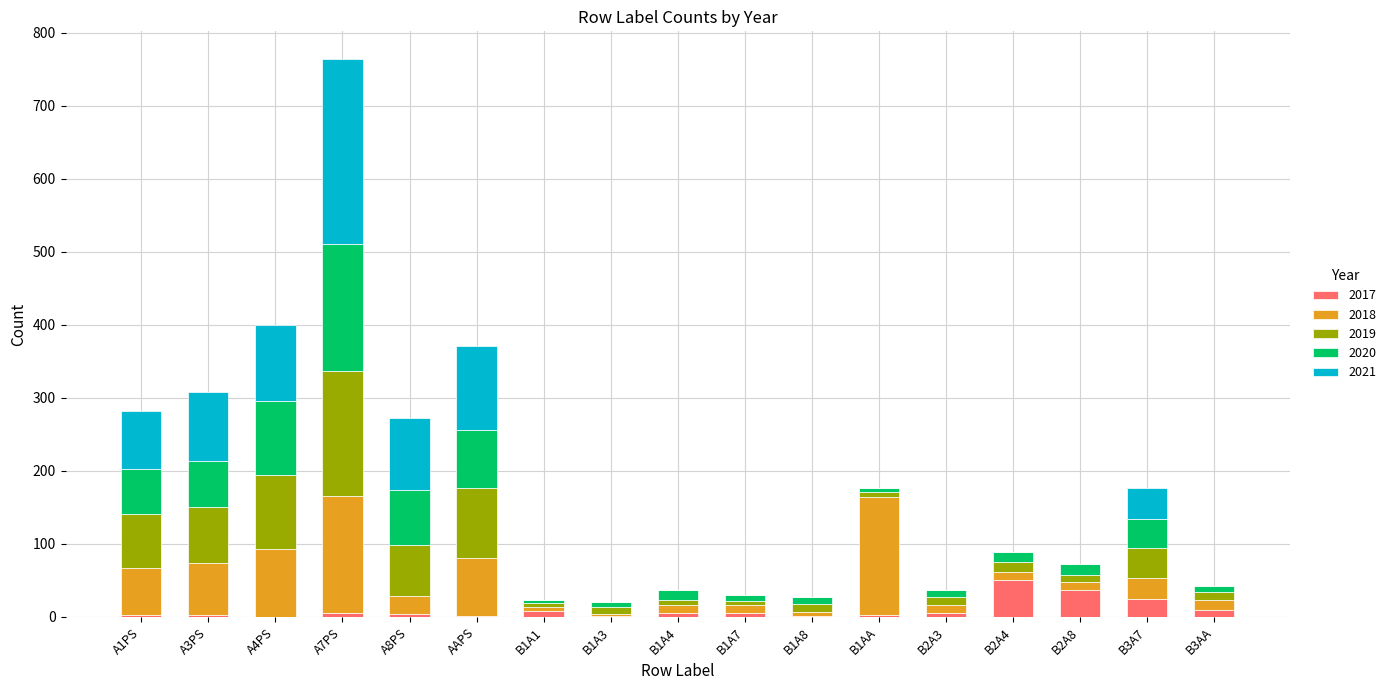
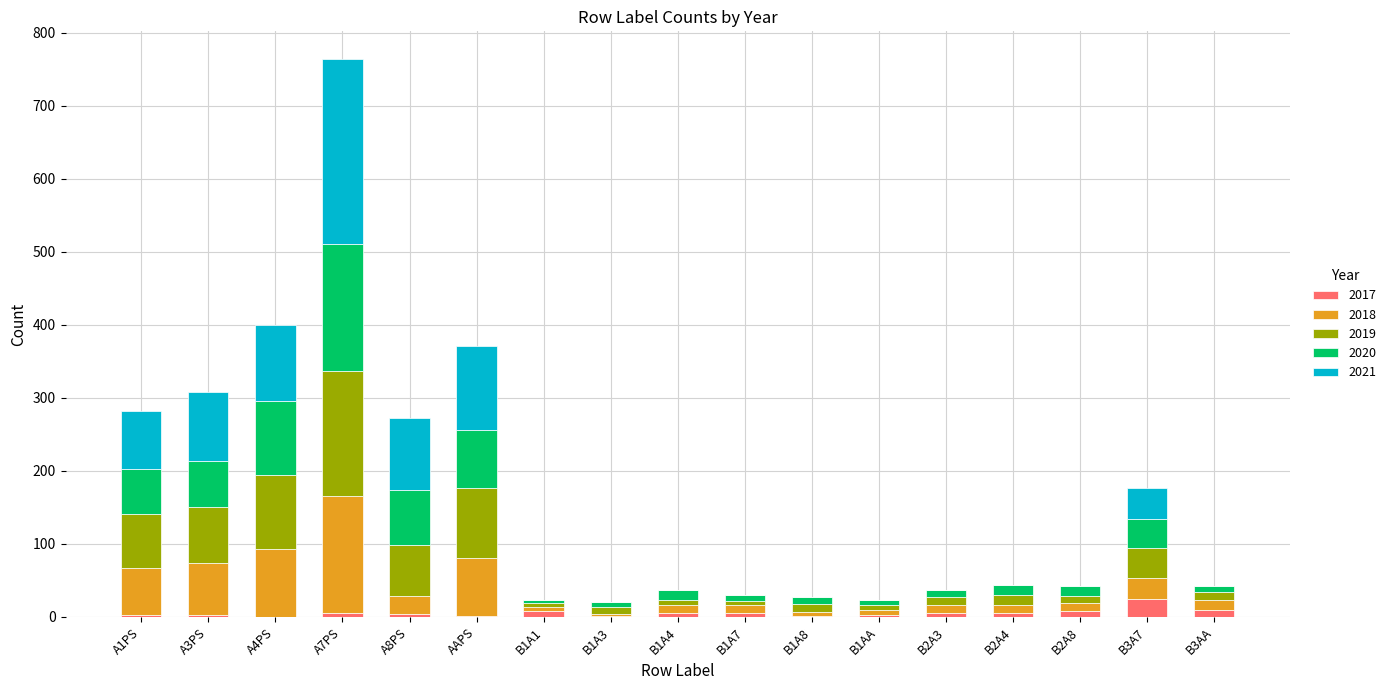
2018, B1AA: 160 -> 10
2017, B2A4: 50 -> 10
2017, B2A8: 40 -> 10
